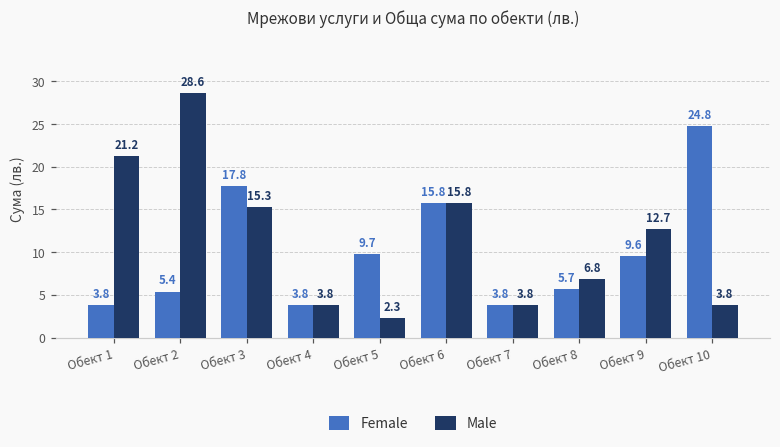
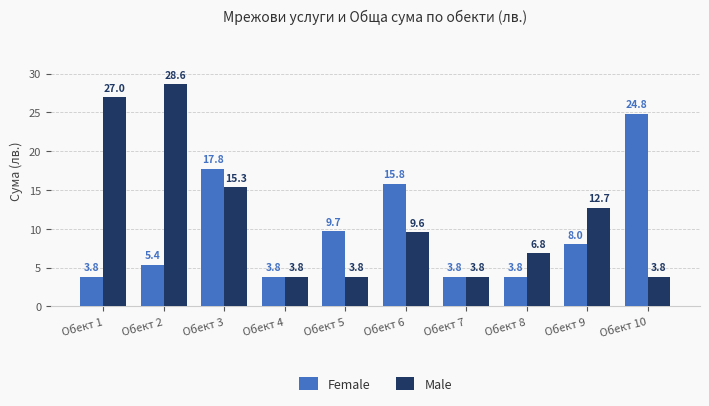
Male, Обект 1: 21.2 -> 27.0
Male, Обект 5: 2.3 -> 3.8
Male, Обект 6: 15.8 -> 9.6
Female, Обект 8: 5.7 -> 3.8
Female, Обект 9: 9.6 -> 8.0
